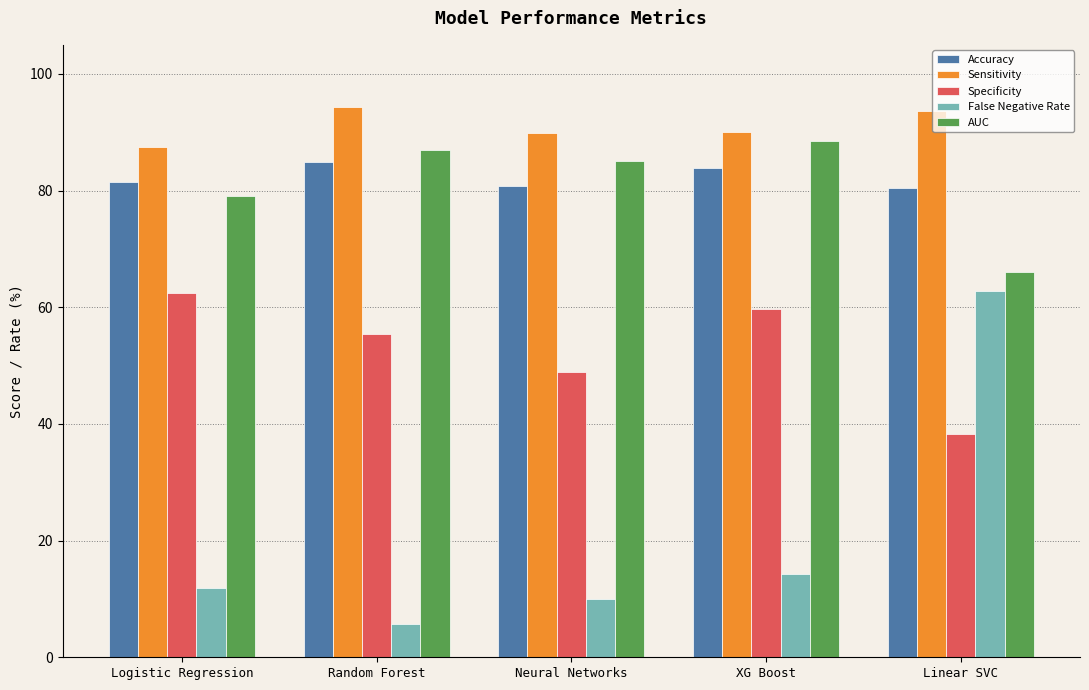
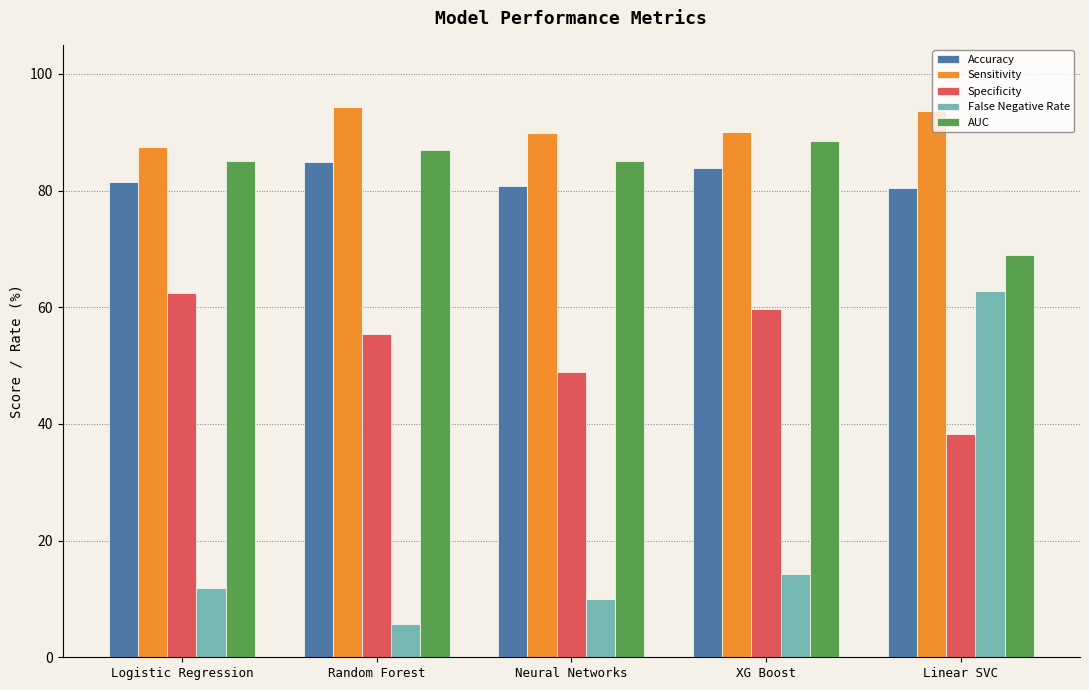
AUC, Logistic Regression: 79 -> 85
AUC, Linear SVC: 66 -> 69
